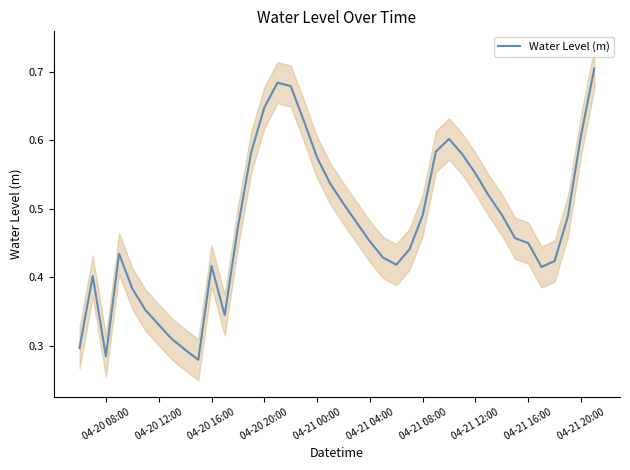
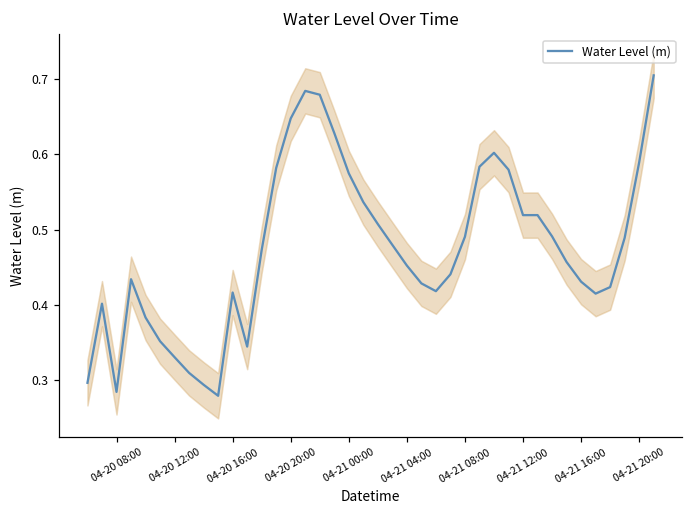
Water Level (m), 04-21 12:00: 0.55 -> 0.52
Water Level (m), 04-21 16:00: 0.45 -> 0.43
Water Level (m), 04-21 20:00: 0.61 -> 0.59
